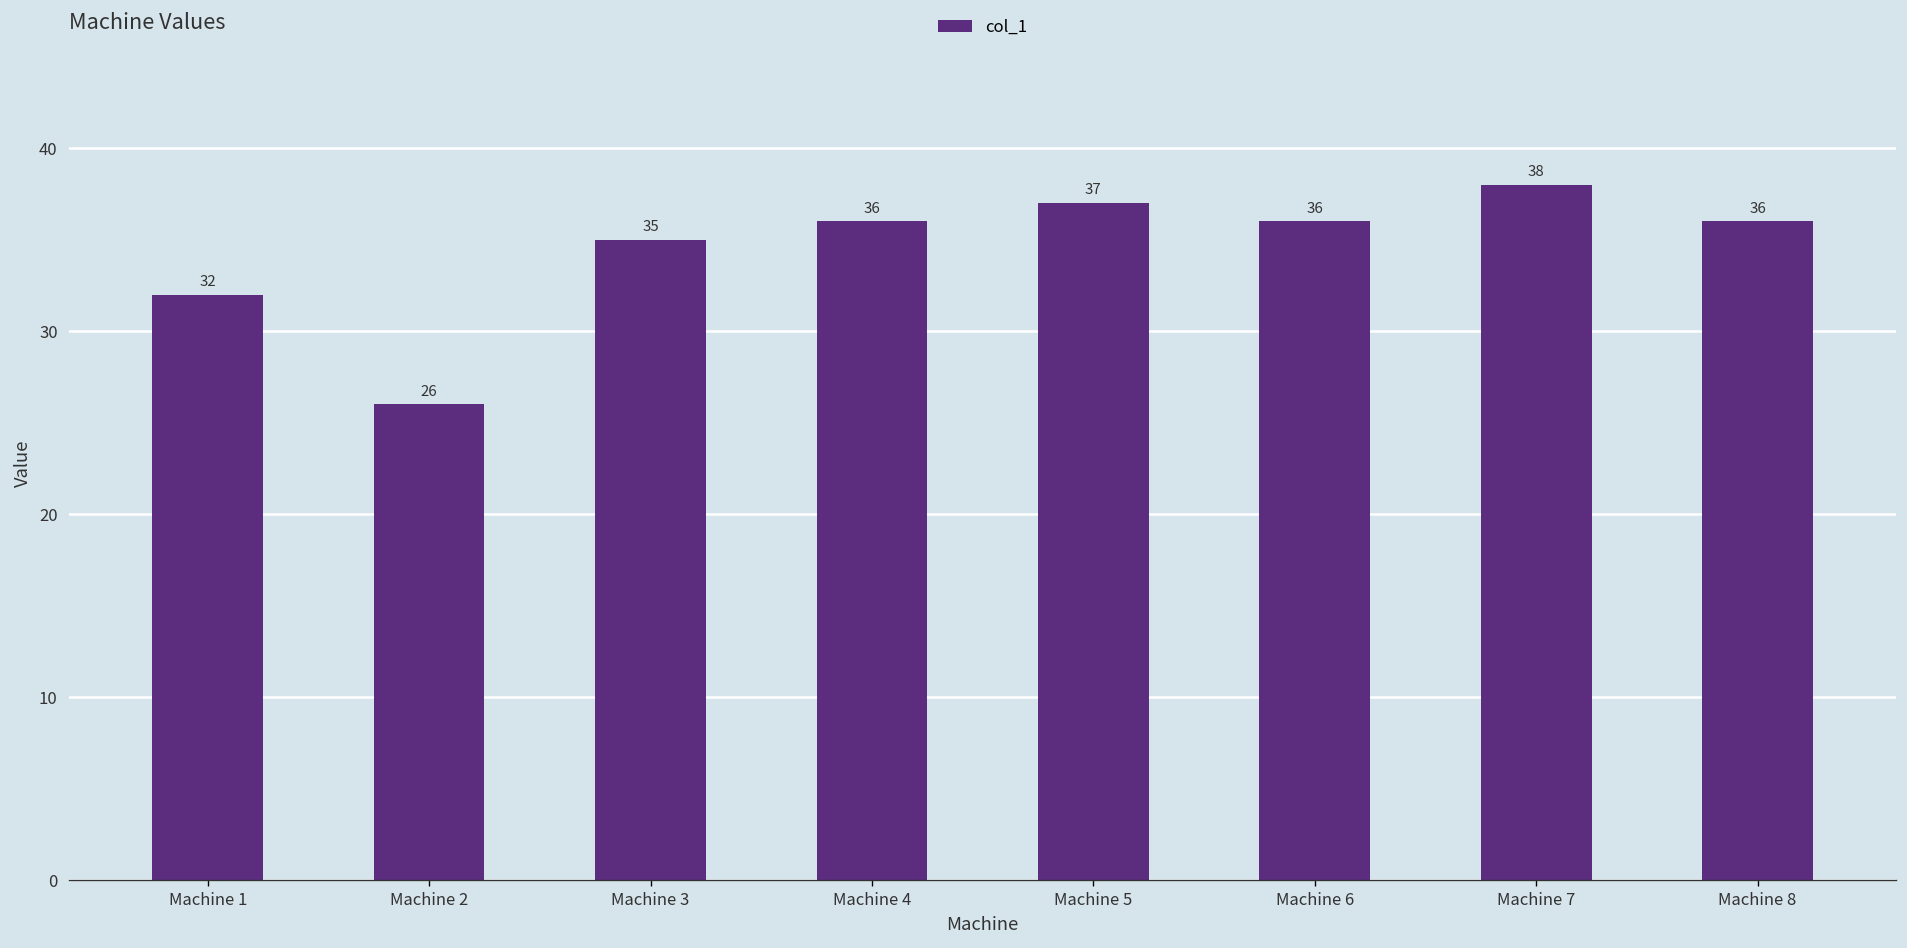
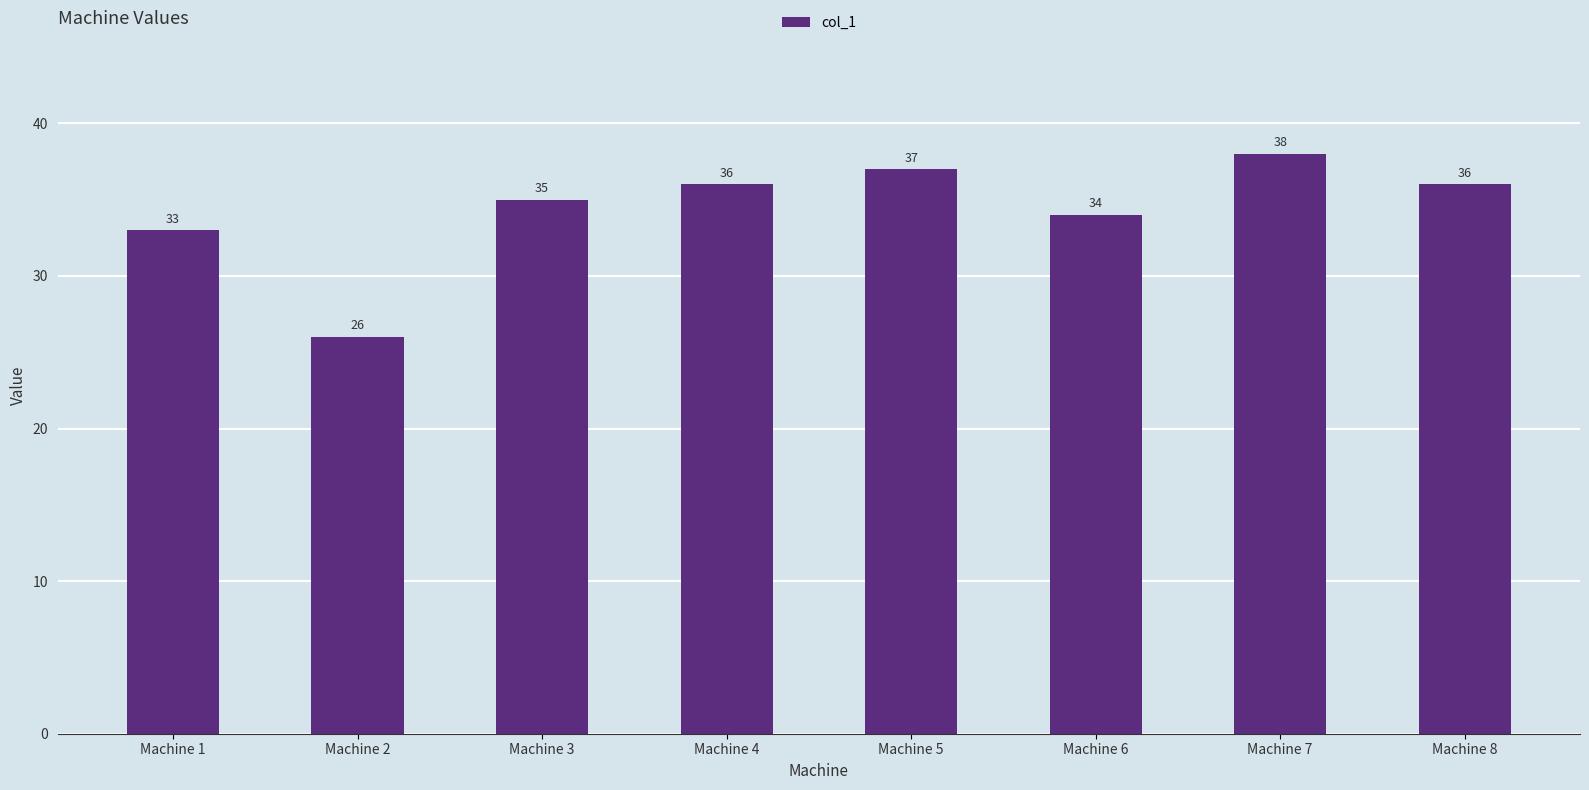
Machine 1: 32 -> 33
Machine 6: 36 -> 34
